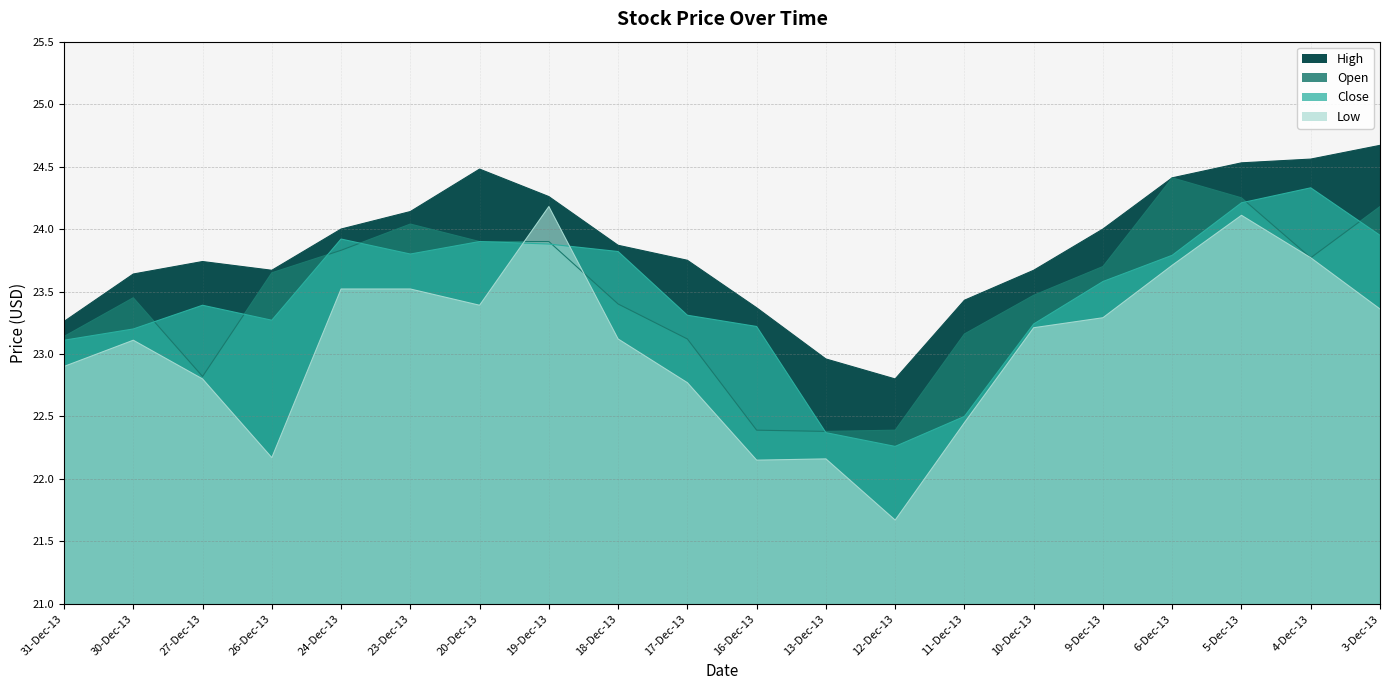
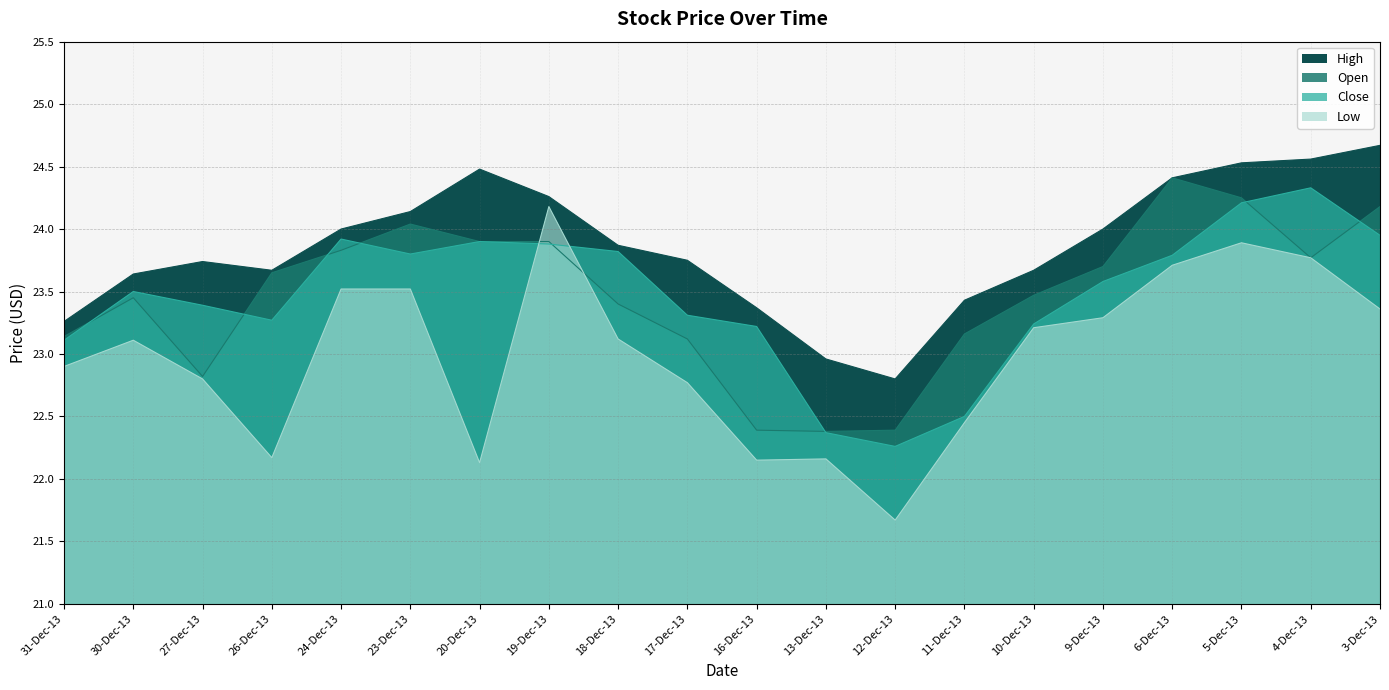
Close, 30-Dec-13: 23.2 -> 23.5
Low, 20-Dec-13: 23.39 -> 22.13
Low, 5-Dec-13: 24.11 -> 23.89
